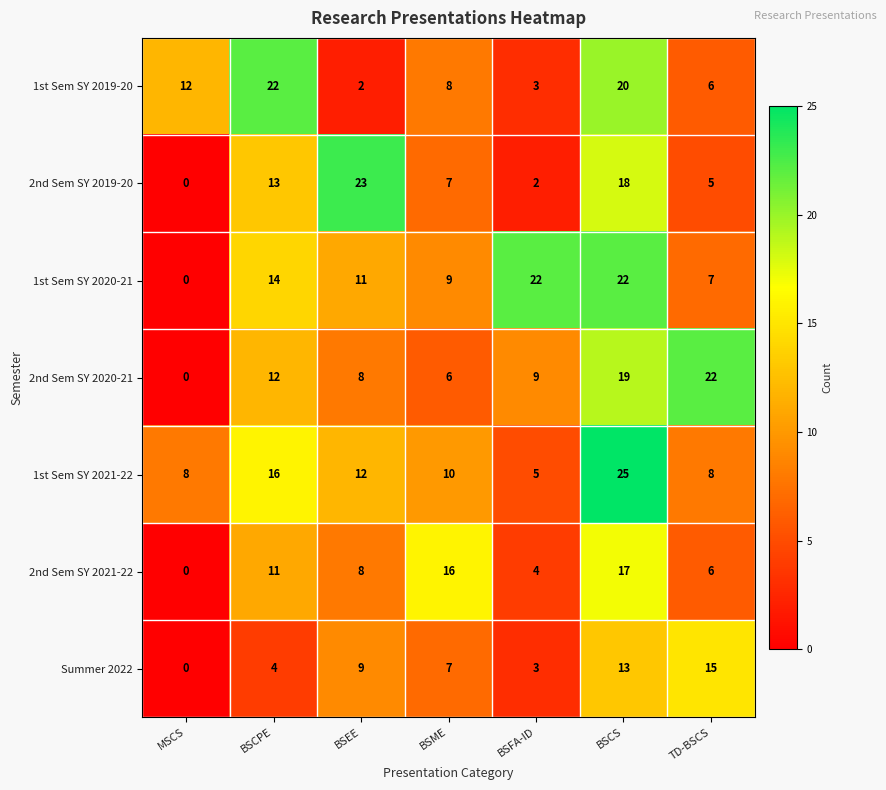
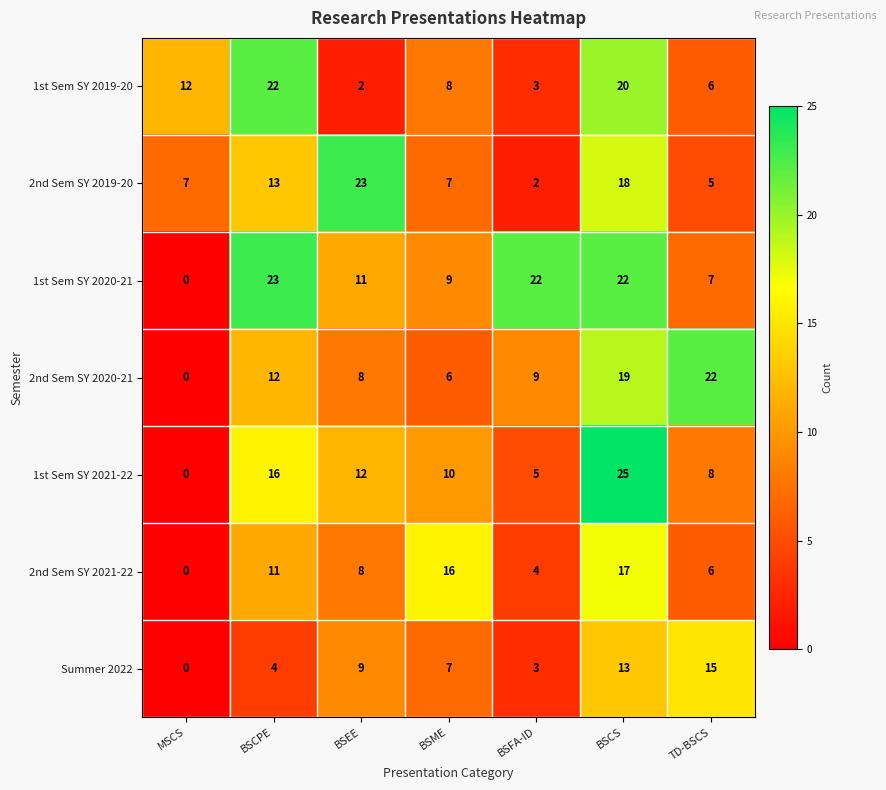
2nd Sem SY 2019-20, MSCS: 0 -> 7
1st Sem SY 2020-21, BSCPE: 14 -> 23
1st Sem SY 2021-22, MSCS: 8 -> 0
